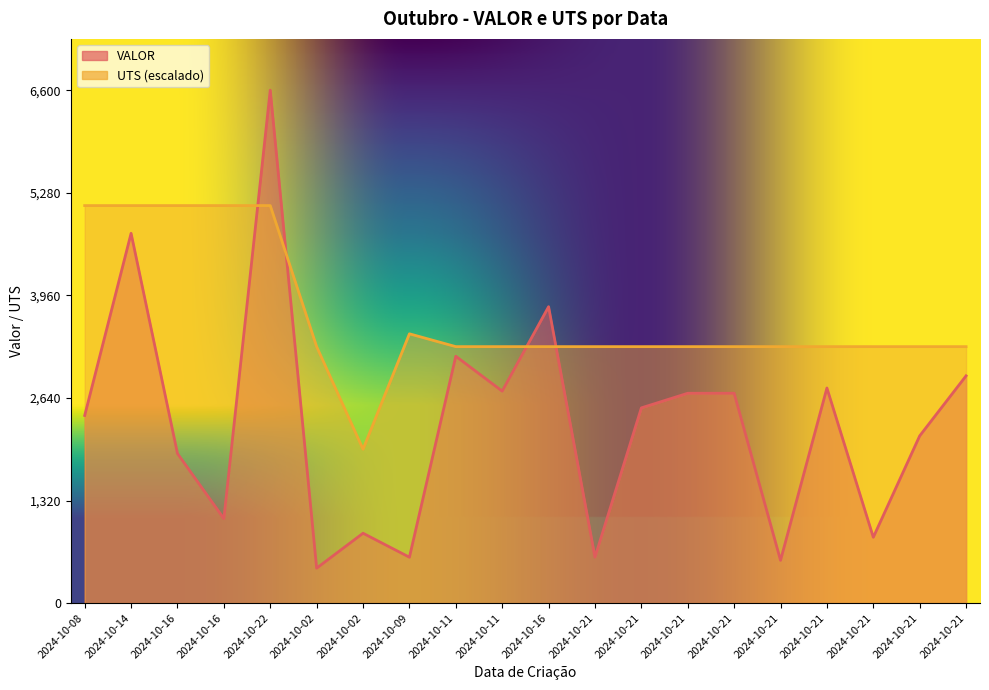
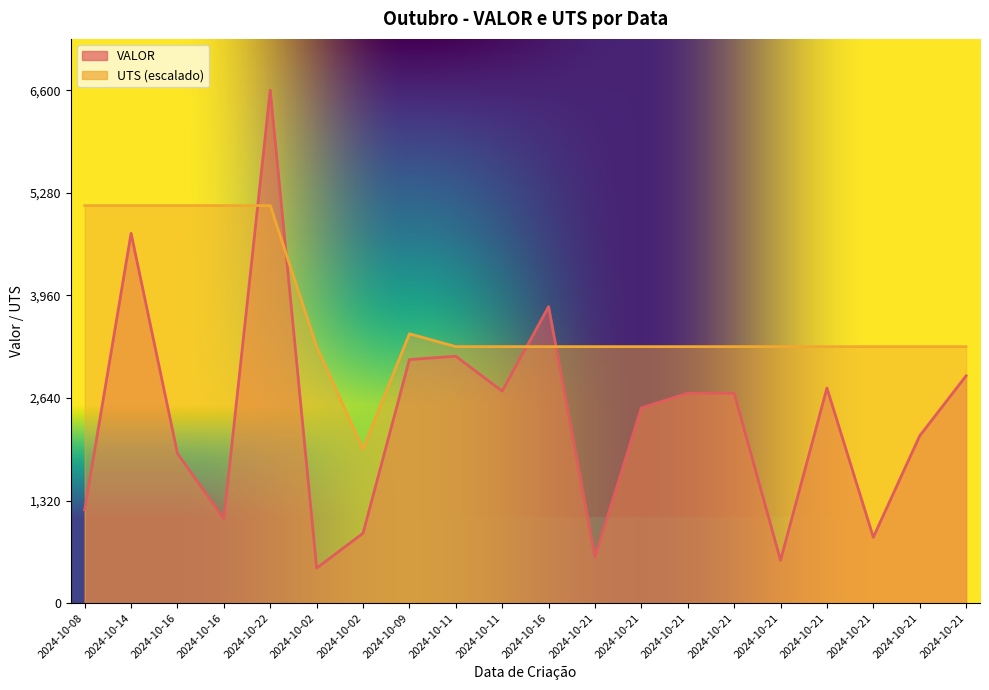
VALOR, 2024-10-08: 2,400 -> 1,200
VALOR, 2024-10-09: 600 -> 3,100
